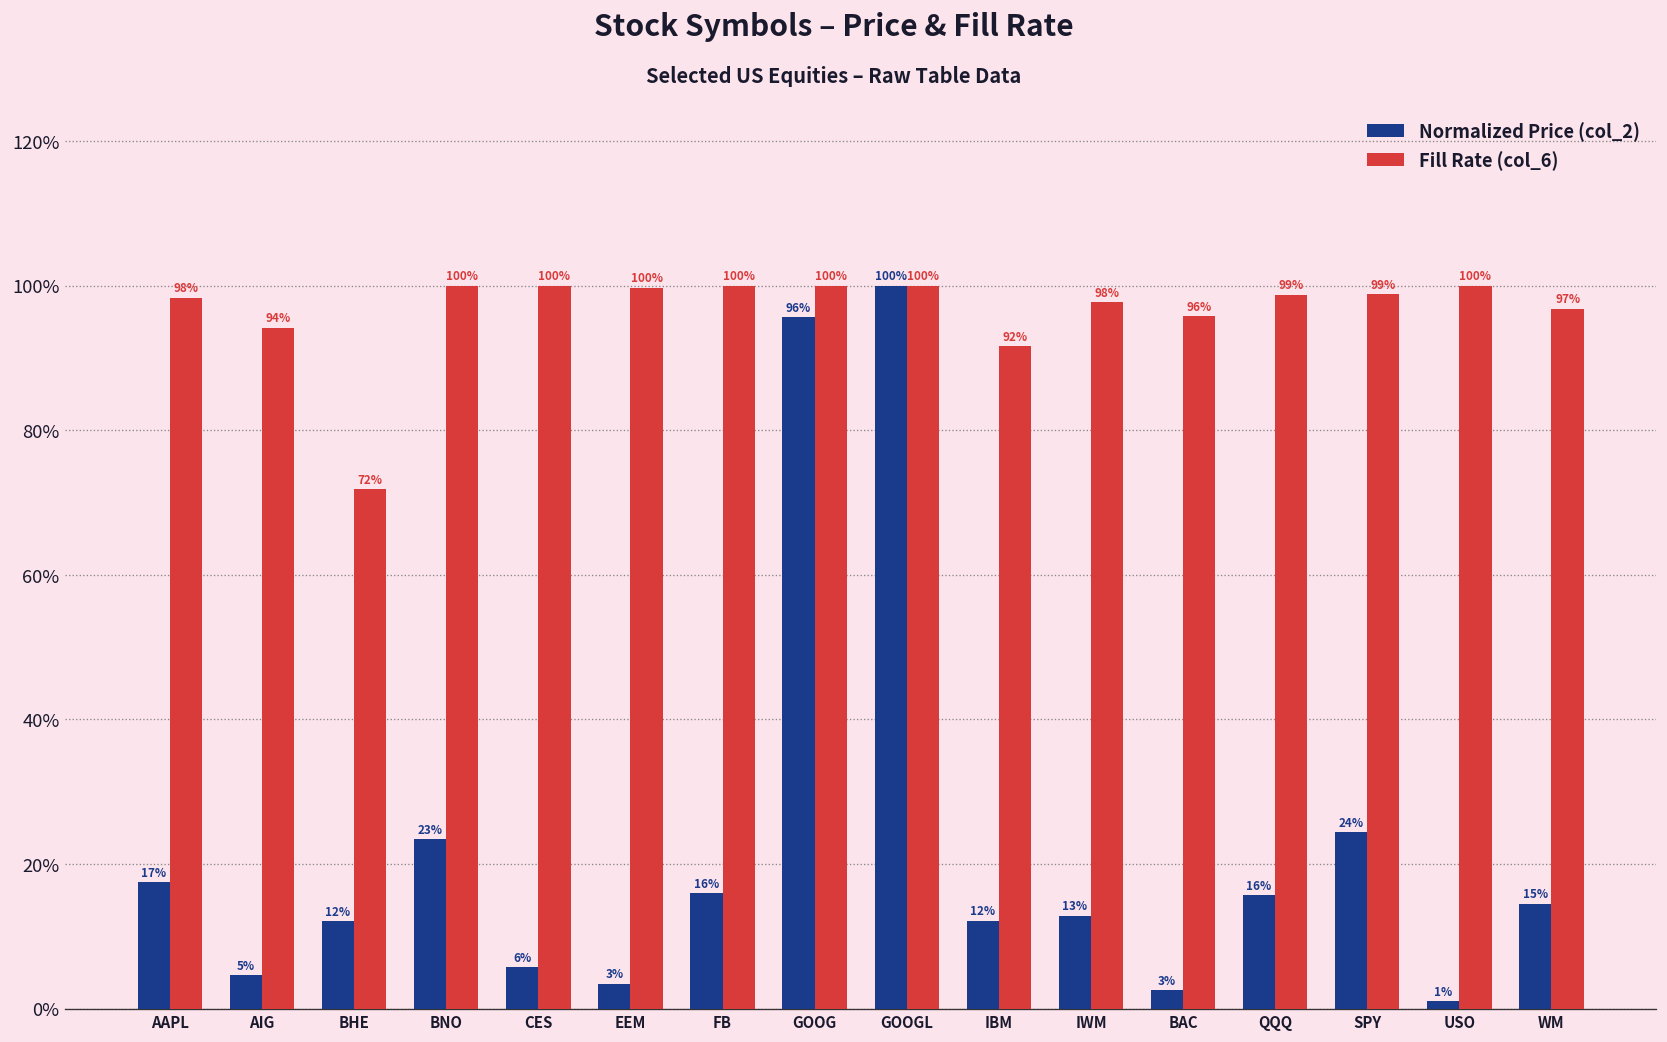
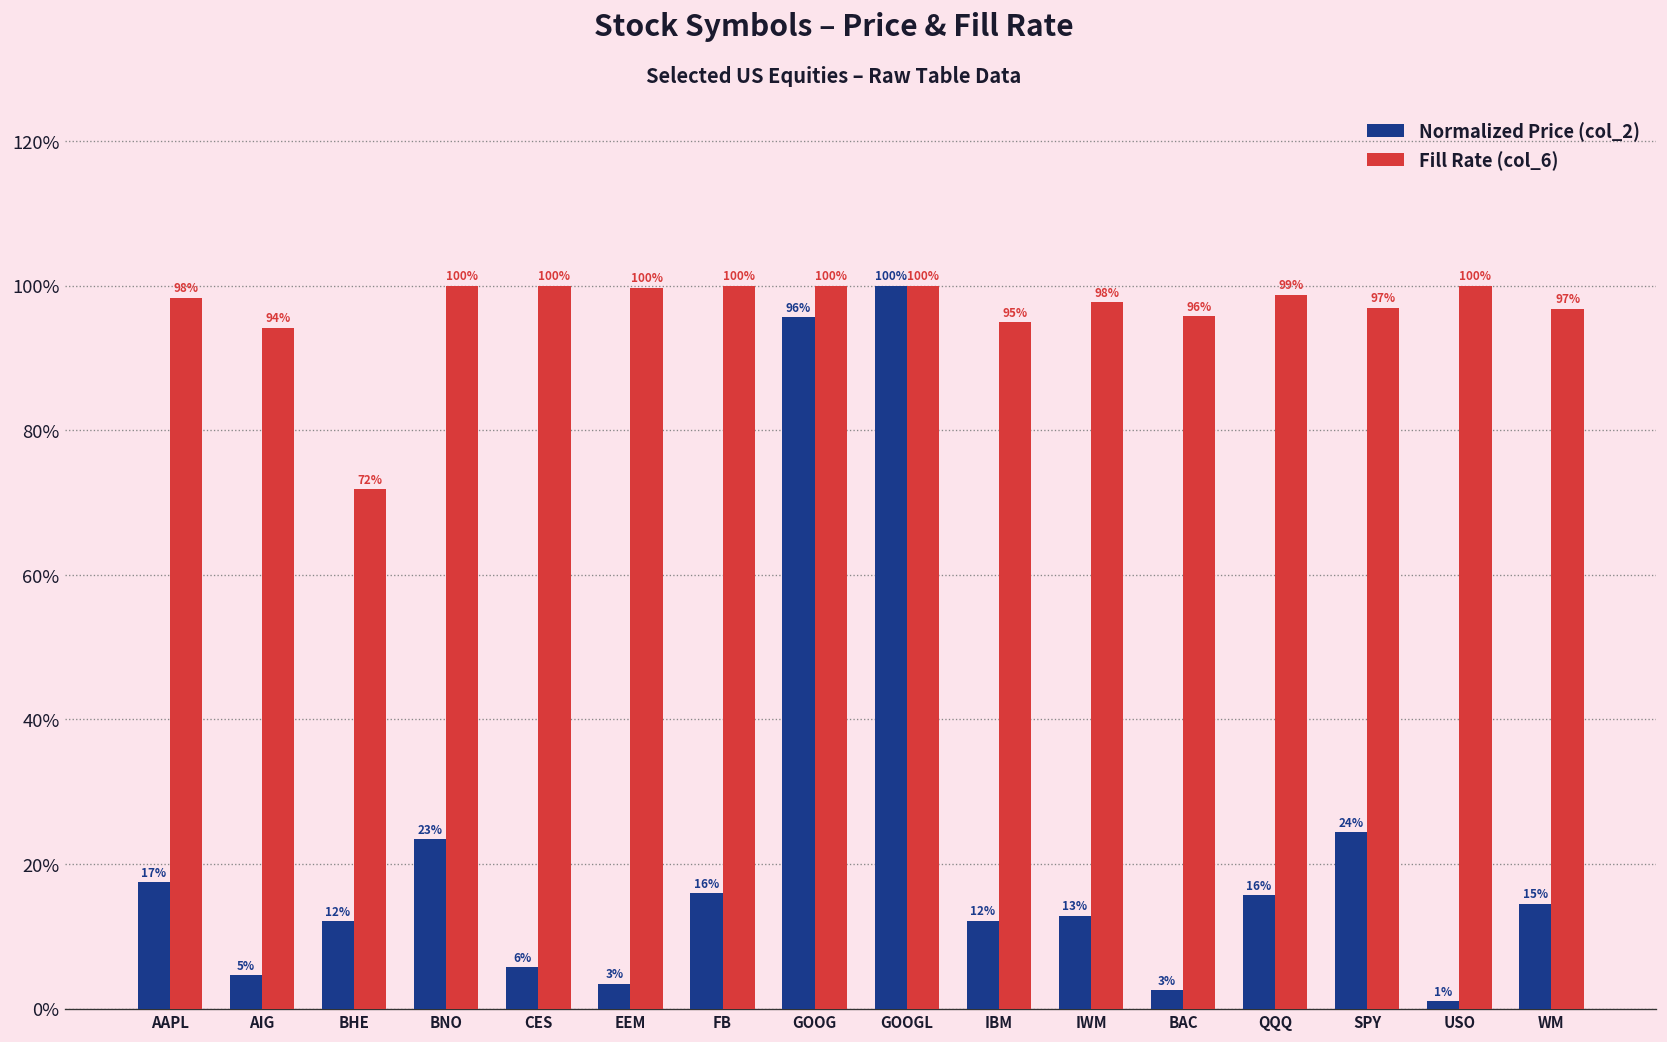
Fill Rate (col_6), IBM: 92% -> 95%
Fill Rate (col_6), SPY: 99% -> 97%
